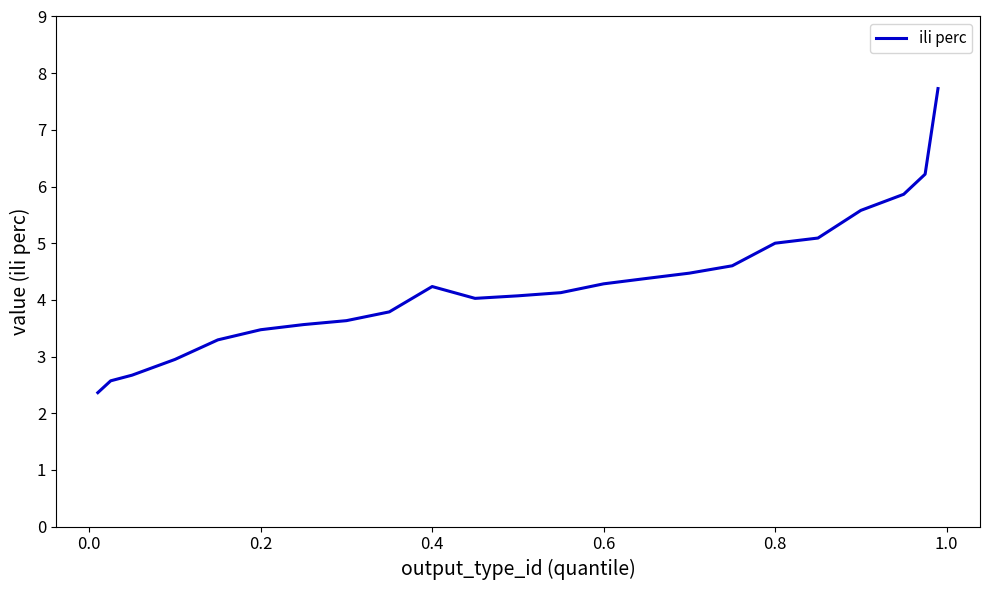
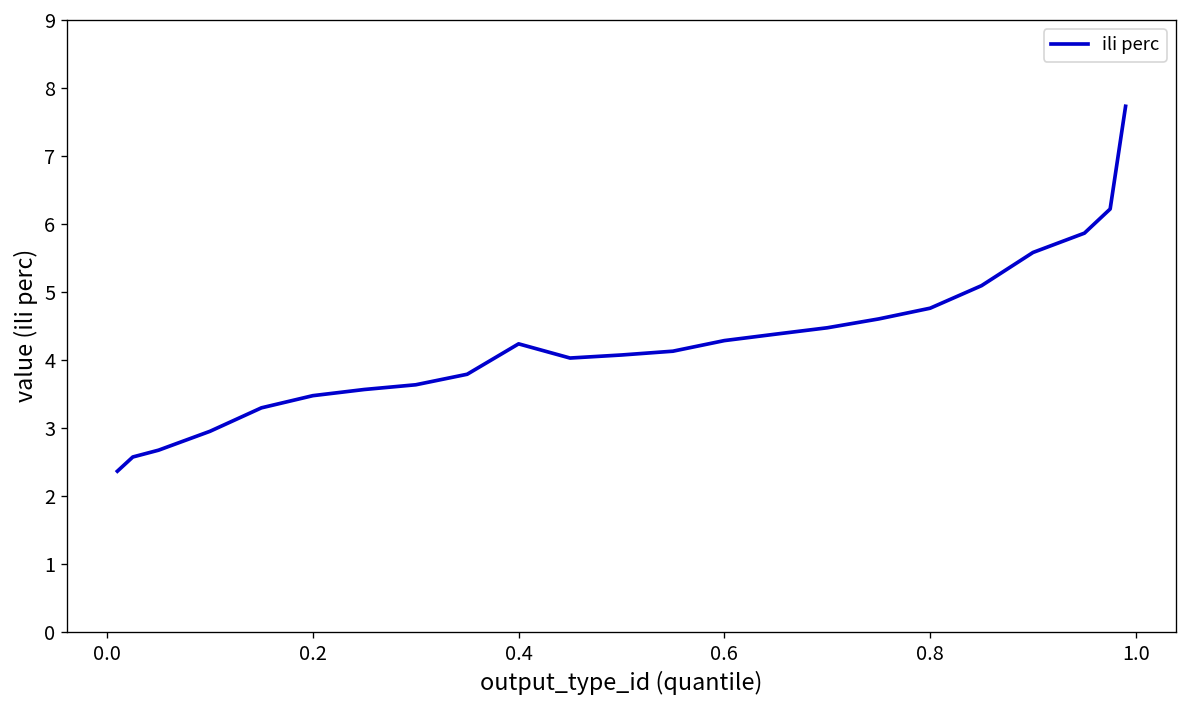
0.8: 5.0 -> 4.8
